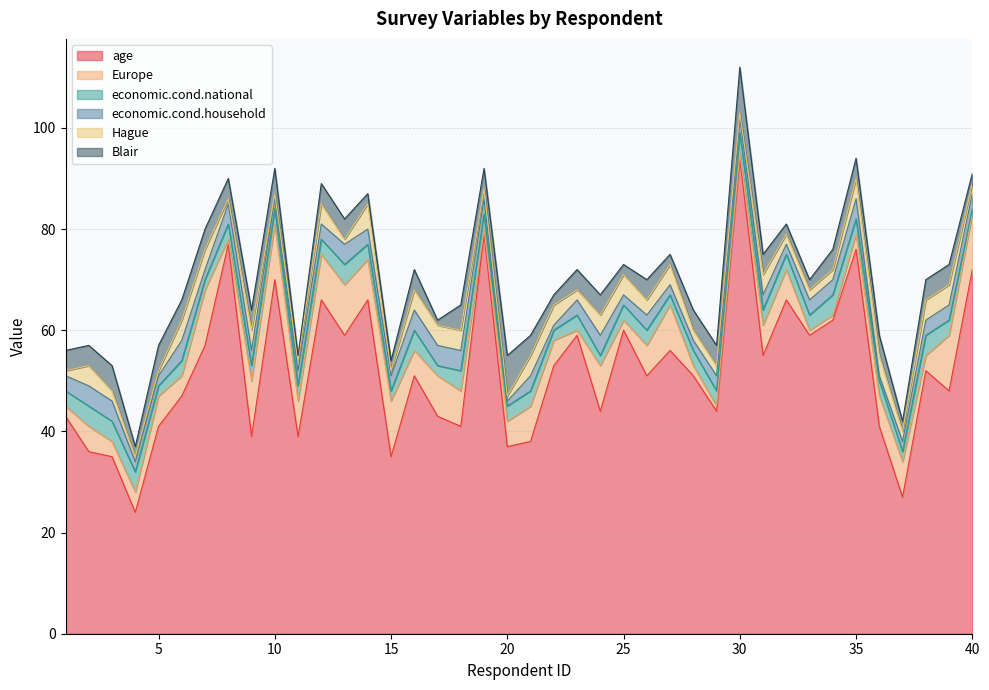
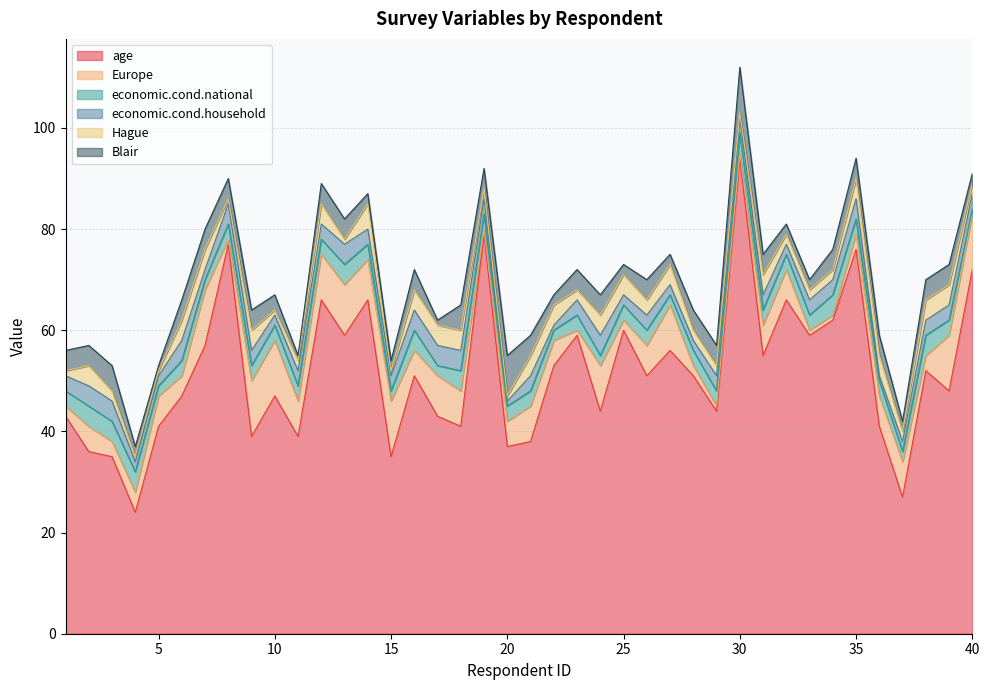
Blair, 5: 5 -> 1
age, 10: 70 -> 47
Blair, 10: 5 -> 3
